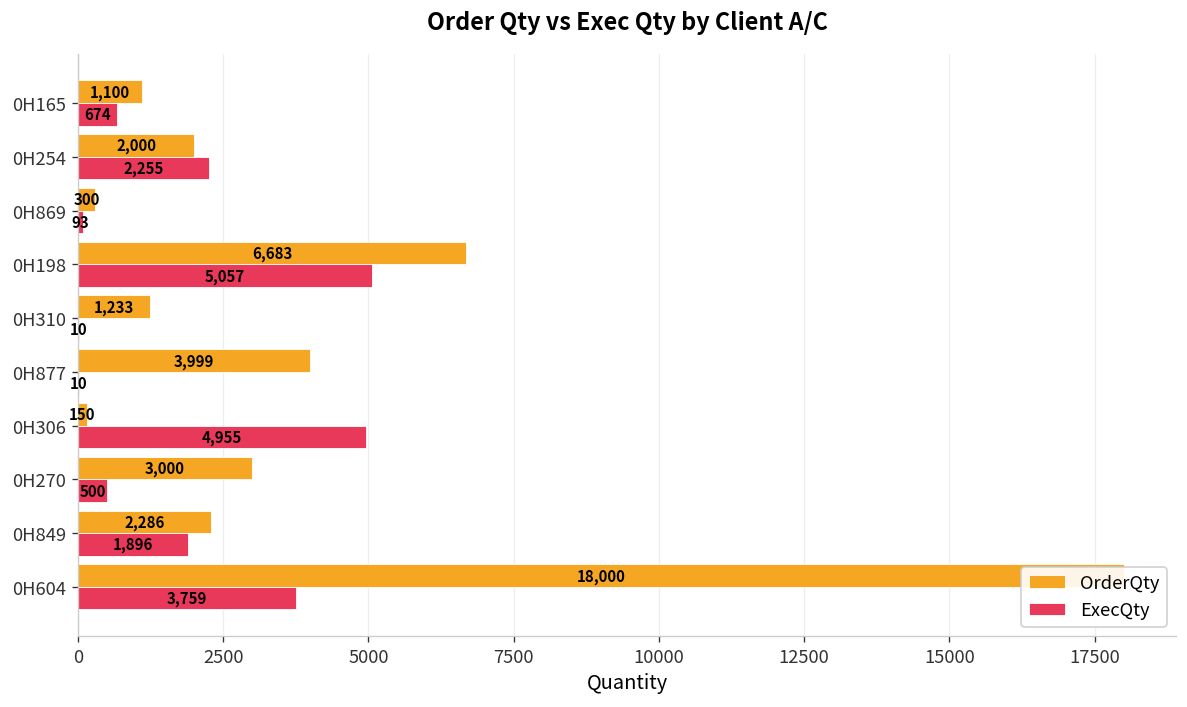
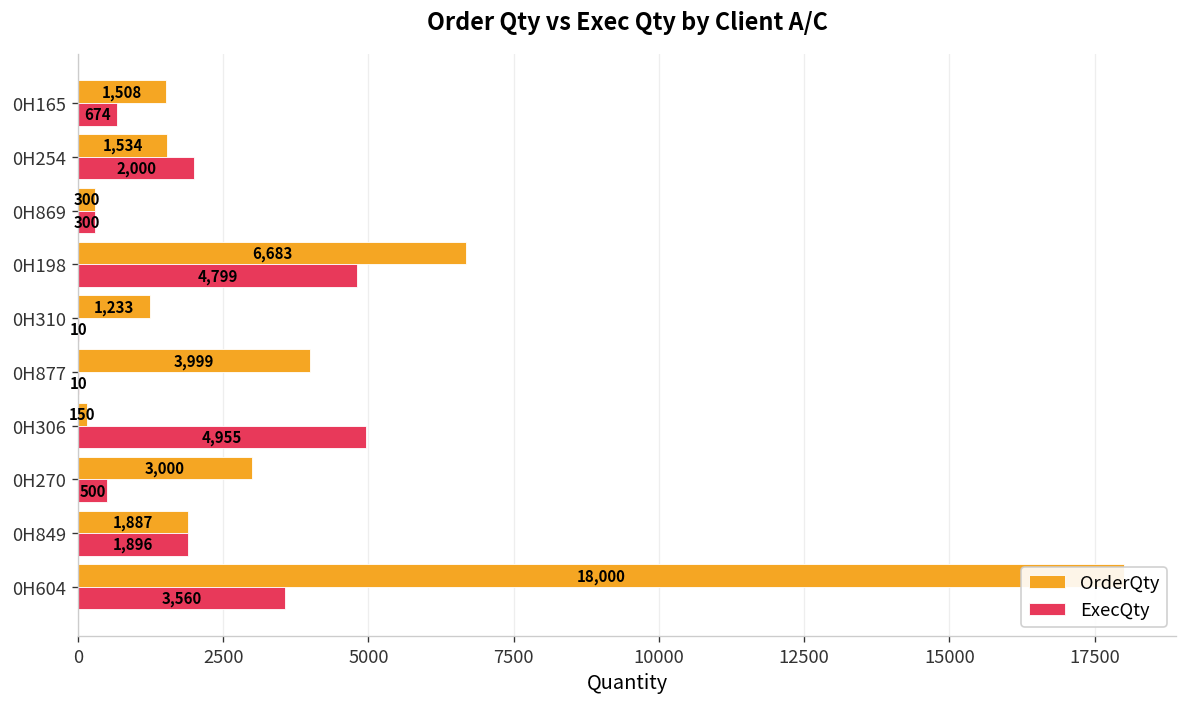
OrderQty, 0H165: 1,100 -> 1,508
OrderQty, 0H254: 2,000 -> 1,534
ExecQty, 0H254: 2,255 -> 2,000
ExecQty, 0H869: 93 -> 300
ExecQty, 0H198: 5,057 -> 4,799
OrderQty, 0H849: 2,286 -> 1,887
ExecQty, 0H604: 3,759 -> 3,560
